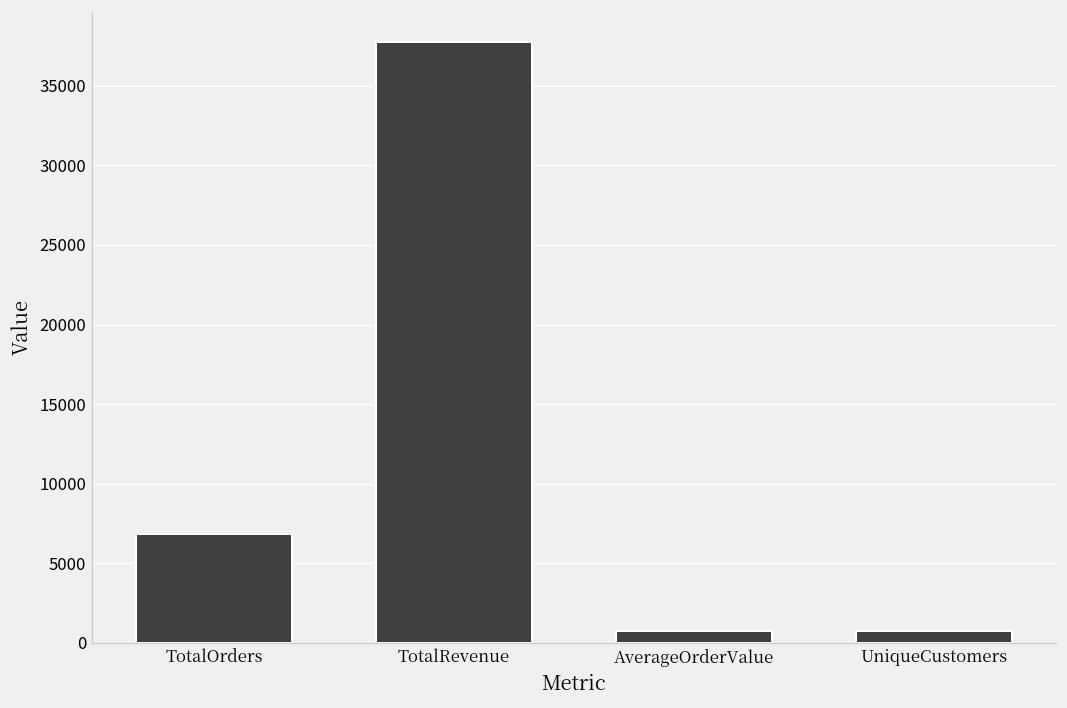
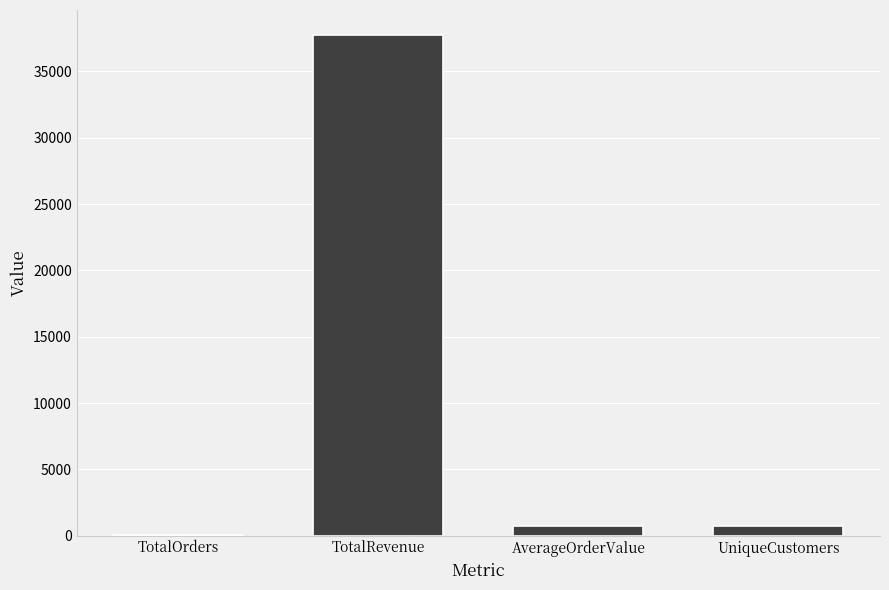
TotalOrders: 6800 -> 100
